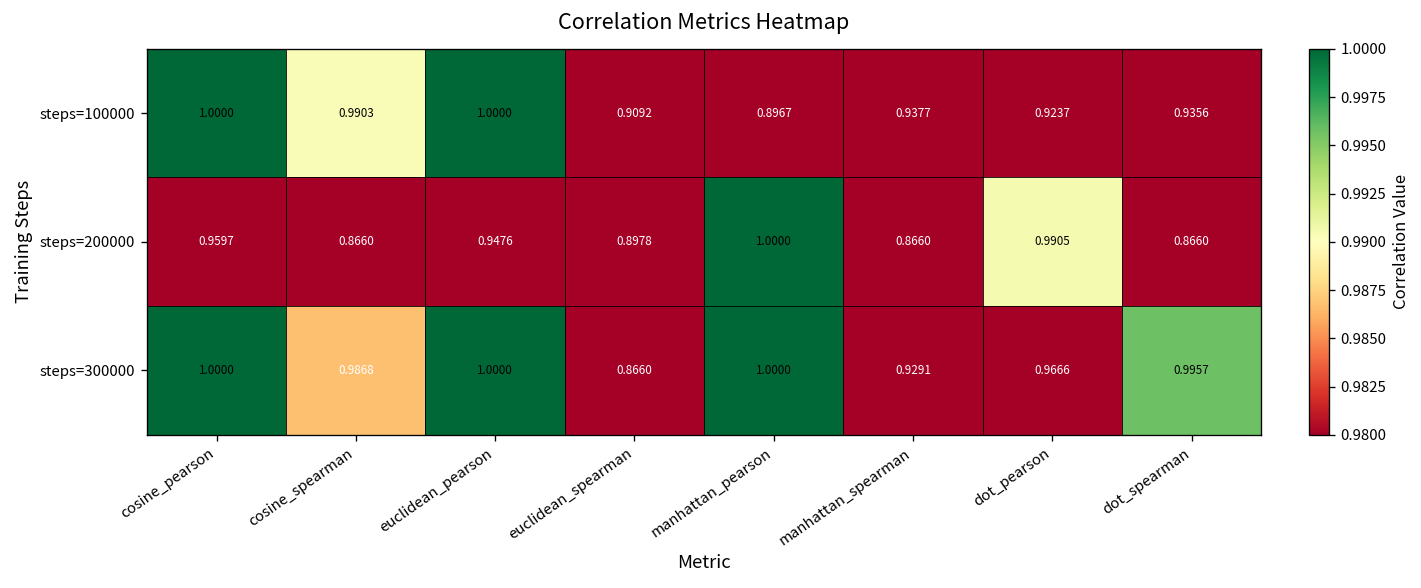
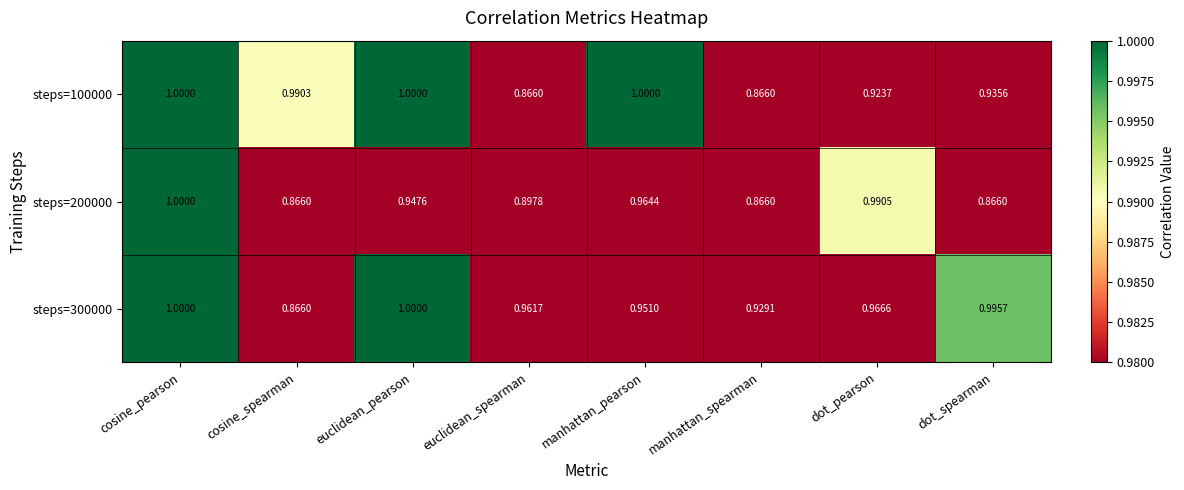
steps=100000, euclidean_spearman: 0.9092 -> 0.8660
steps=100000, manhattan_pearson: 0.8967 -> 1.0000
steps=100000, manhattan_spearman: 0.9377 -> 0.8660
steps=200000, cosine_pearson: 0.9597 -> 1.0000
steps=200000, manhattan_pearson: 1.0000 -> 0.9644
steps=300000, cosine_spearman: 0.9868 -> 0.8660
steps=300000, euclidean_spearman: 0.8660 -> 0.9617
steps=300000, manhattan_pearson: 1.0000 -> 0.9510
